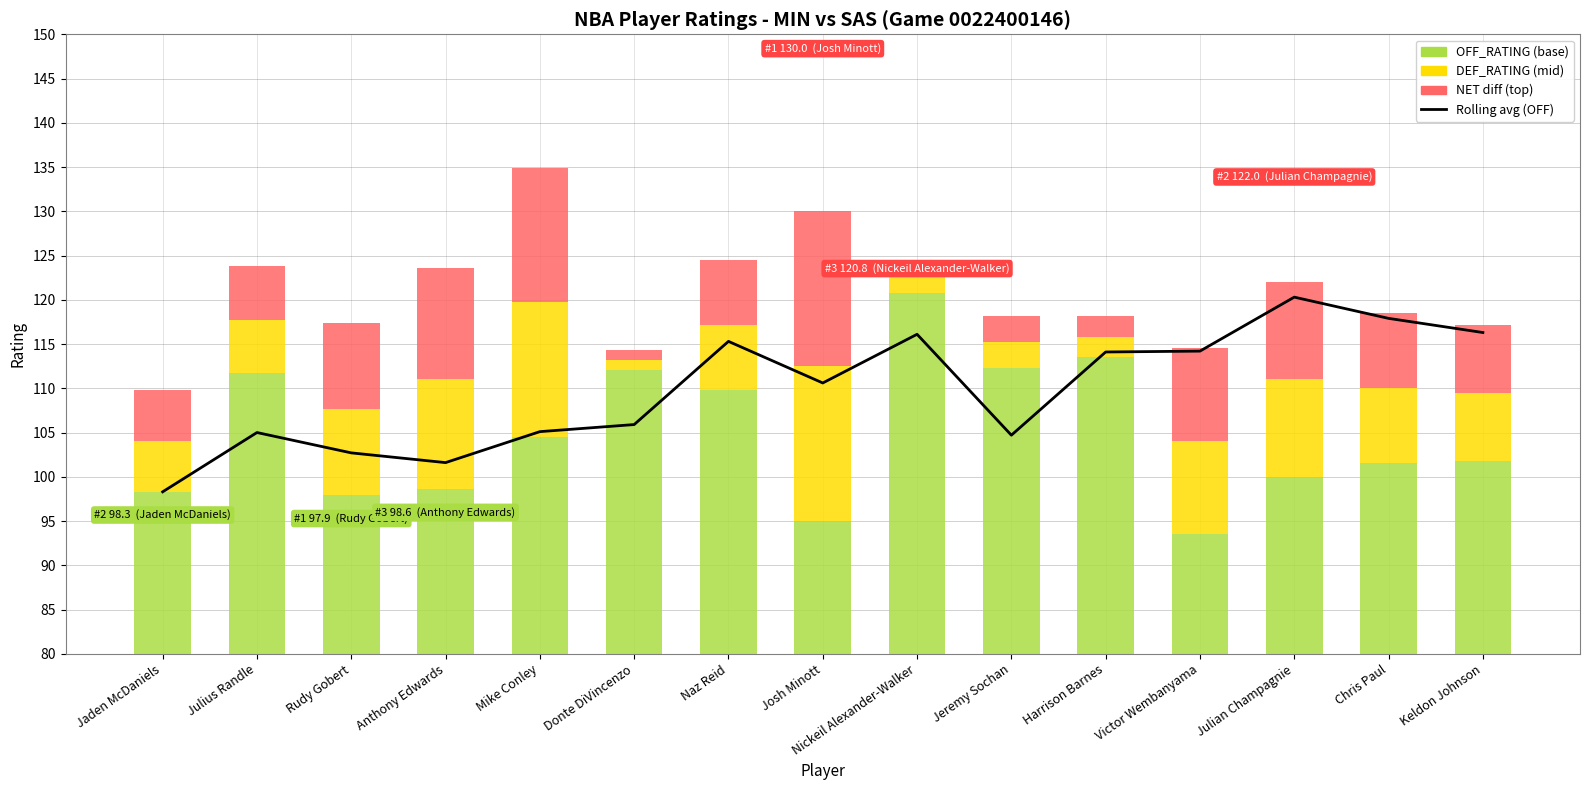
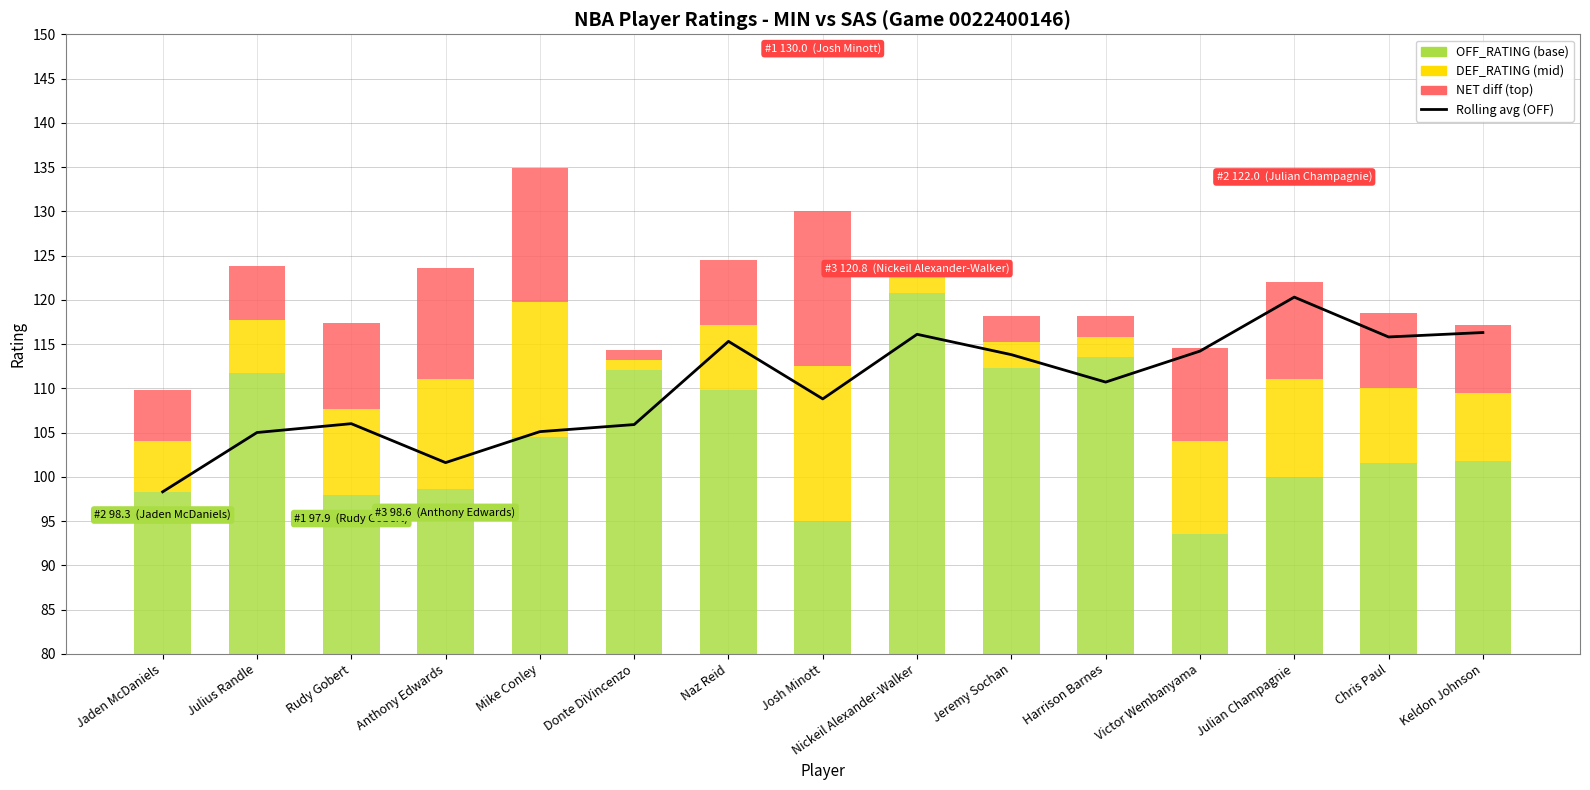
Rolling avg (OFF), Rudy Gobert: 103 -> 106
Rolling avg (OFF), Josh Minott: 111 -> 109
Rolling avg (OFF), Jeremy Sochan: 105 -> 114
Rolling avg (OFF), Harrison Barnes: 114 -> 111
Rolling avg (OFF), Chris Paul: 118 -> 116
